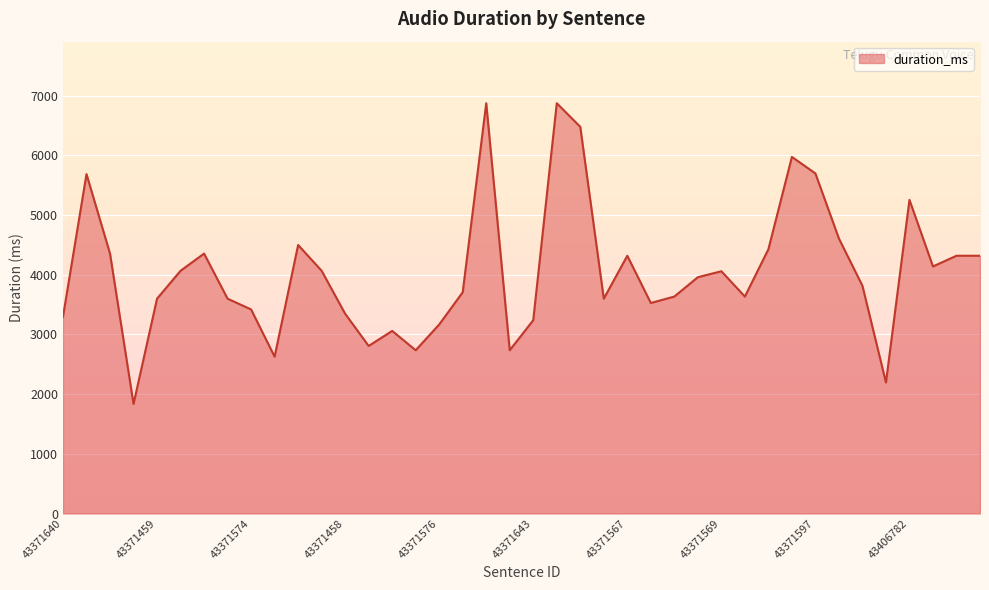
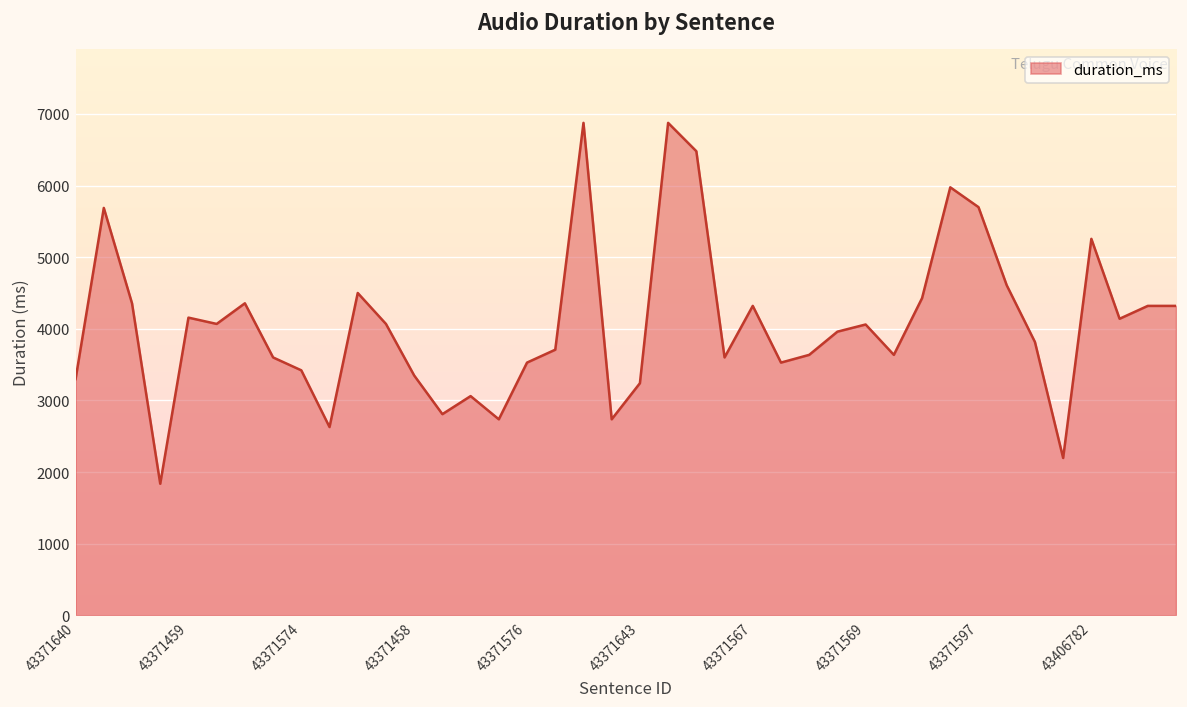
43371459: 3600 -> 4200
43371576: 3200 -> 3500
